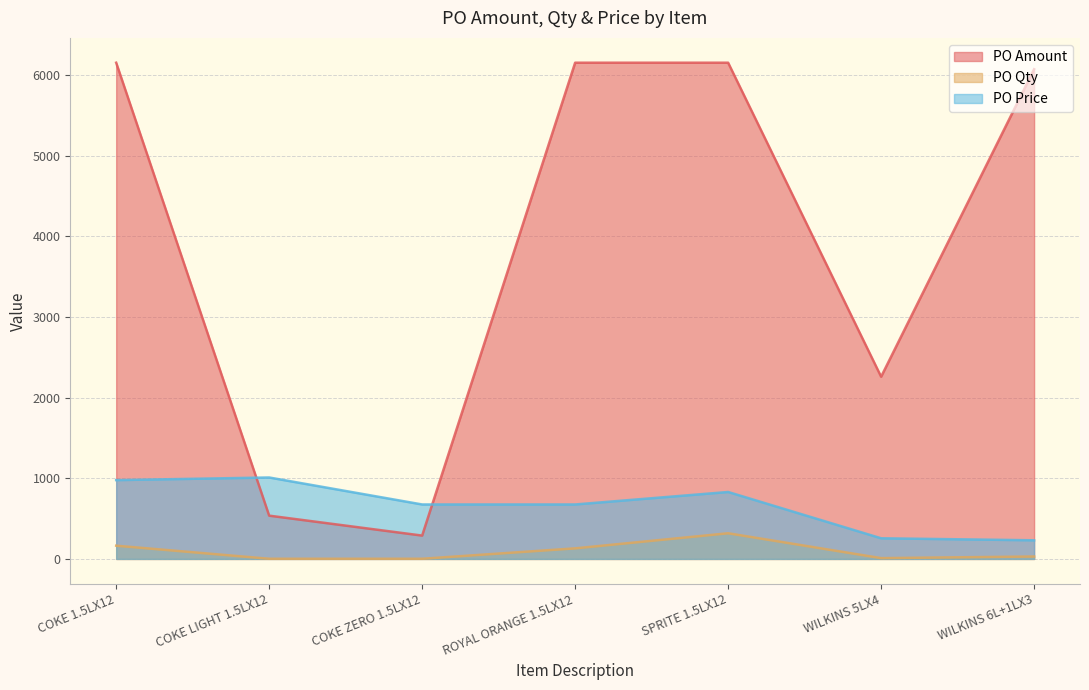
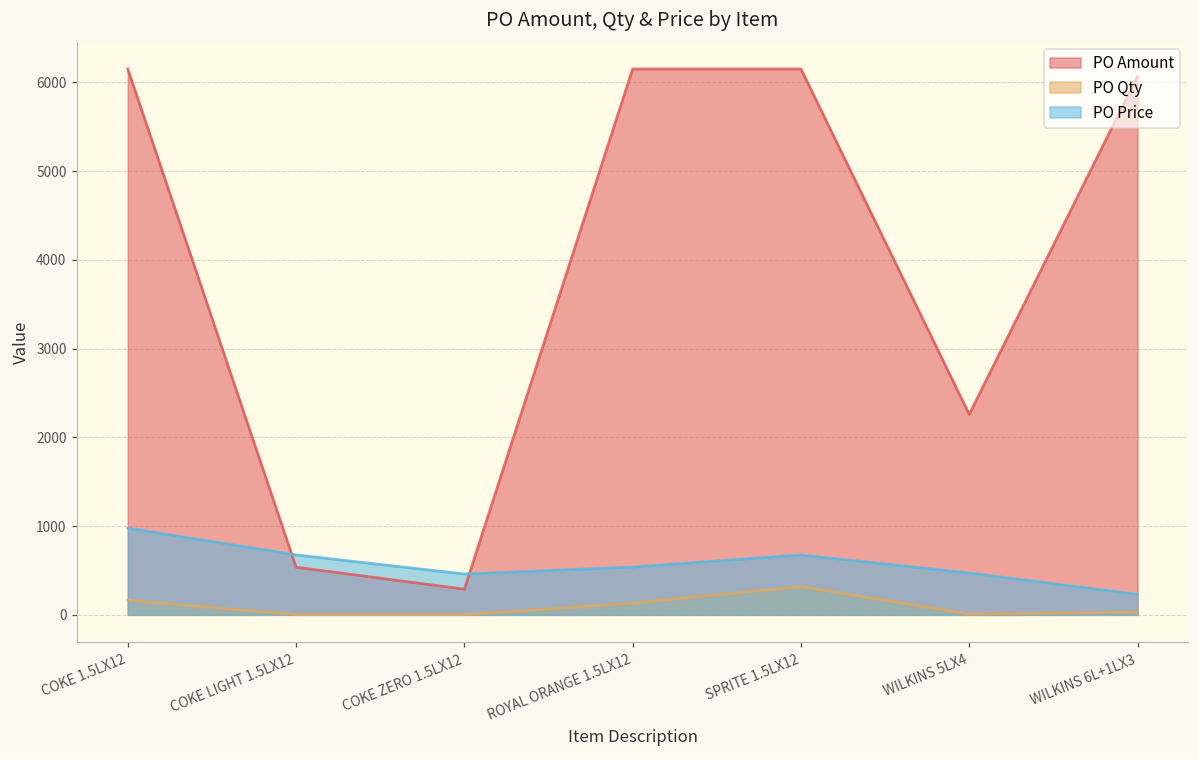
PO Price, COKE LIGHT 1.5LX12: 1000 -> 700
PO Price, COKE ZERO 1.5LX12: 700 -> 500
PO Price, ROYAL ORANGE 1.5LX12: 700 -> 500
PO Price, SPRITE 1.5LX12: 800 -> 700
PO Price, WILKINS 5LX4: 300 -> 500
